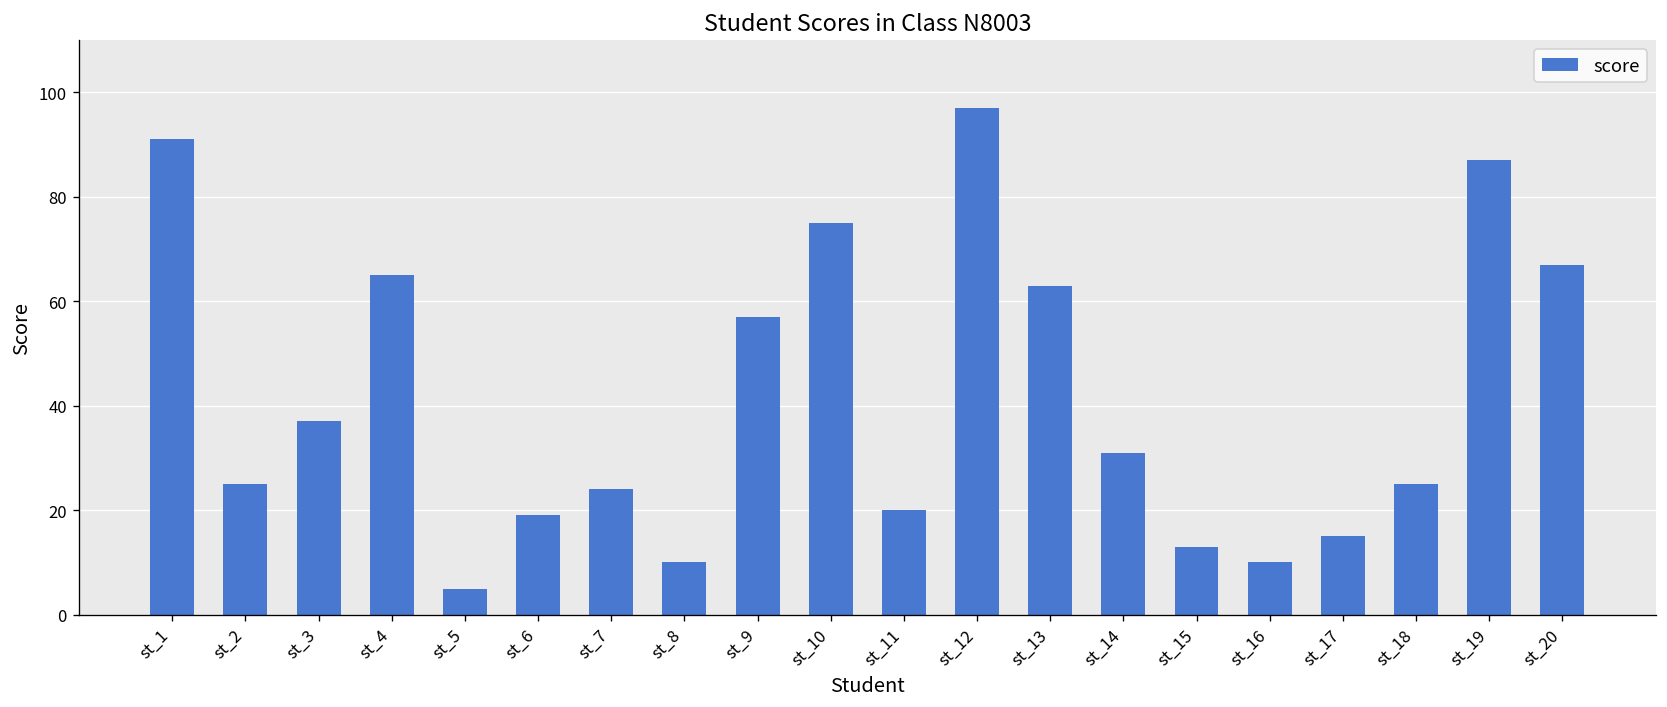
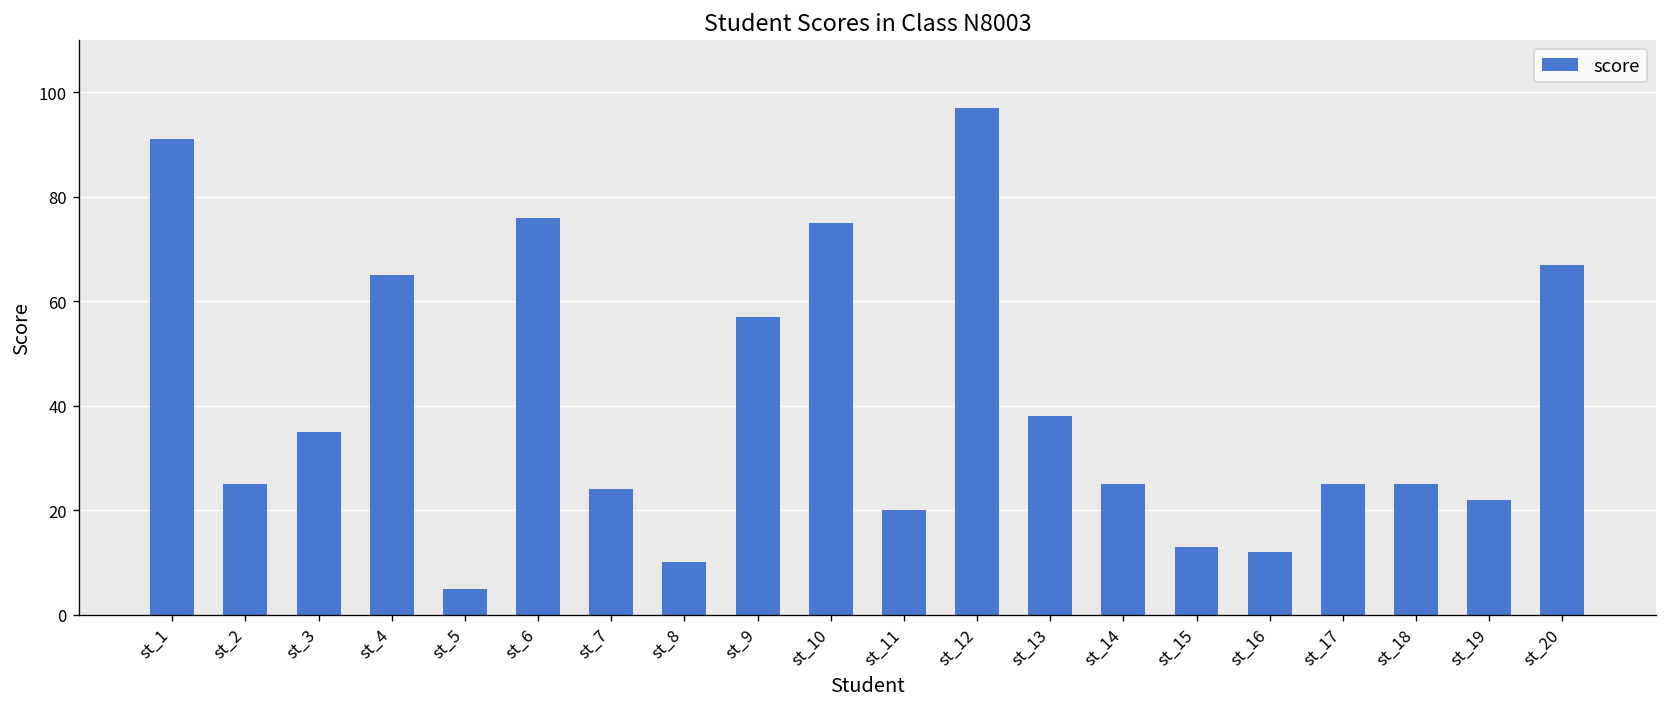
st_3: 37 -> 35
st_6: 19 -> 76
st_13: 63 -> 38
st_14: 31 -> 25
st_16: 10 -> 12
st_17: 15 -> 25
st_19: 87 -> 22
